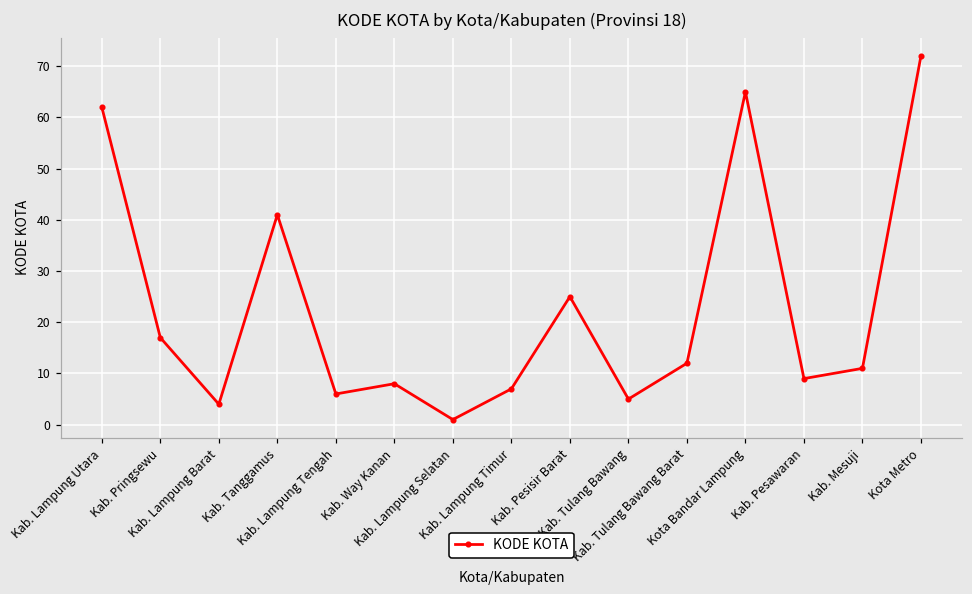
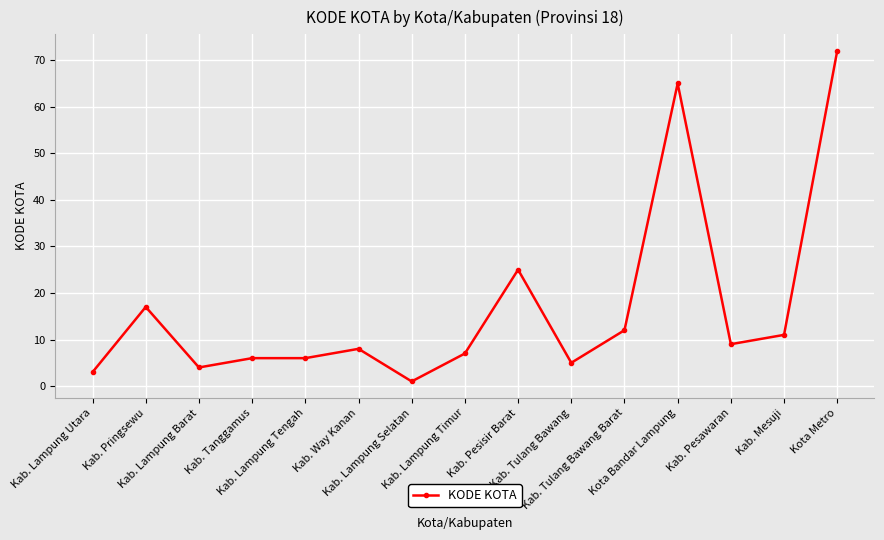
Kab. Lampung Utara: 62 -> 3
Kab. Tanggamus: 41 -> 6
